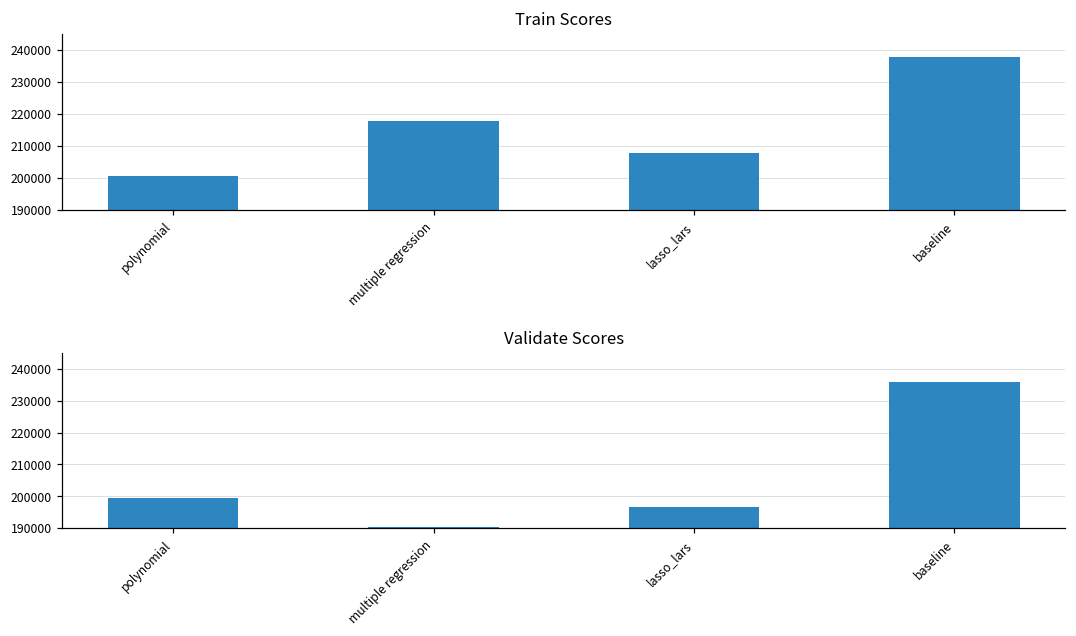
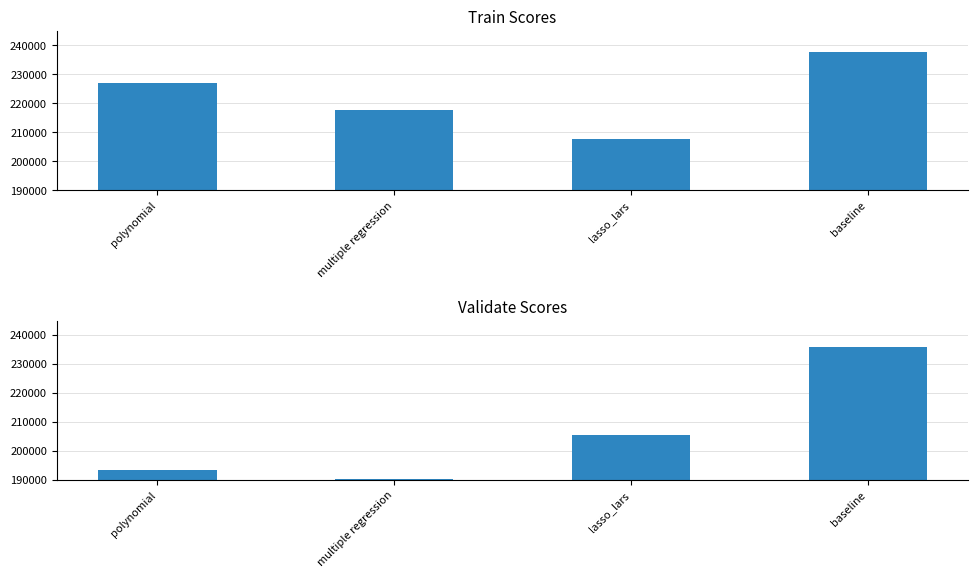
Train Scores, polynomial: 200000 -> 227000
Validate Scores, polynomial: 200000 -> 194000
Validate Scores, lasso_lars: 197000 -> 206000
